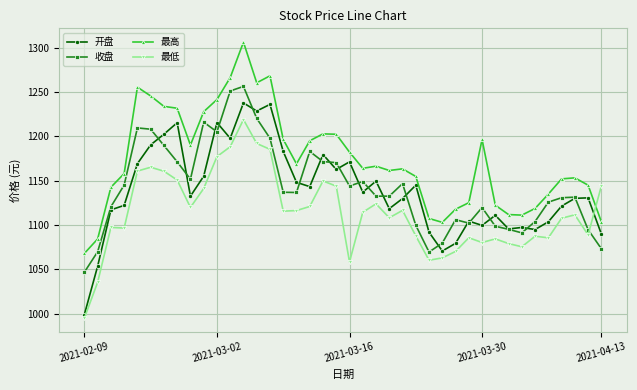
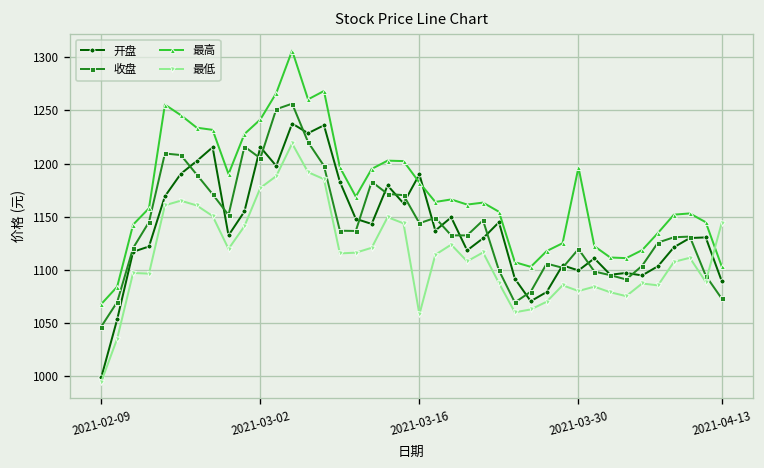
开盘, 2021-03-16: 1170 -> 1190
